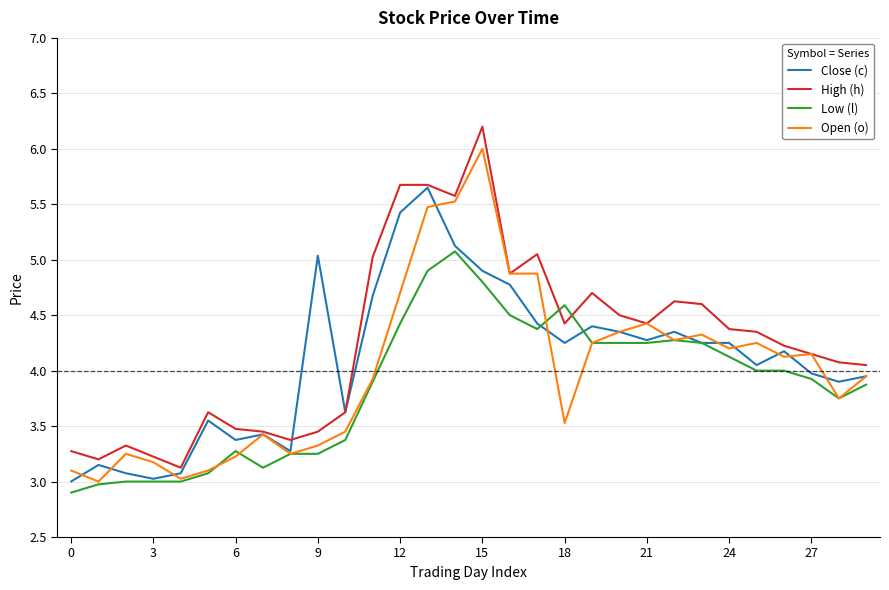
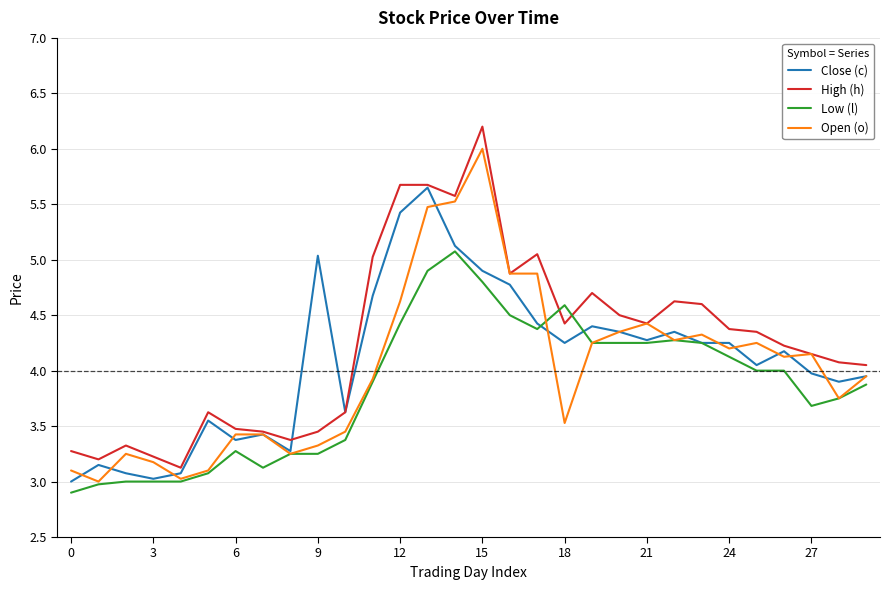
Open (o), 6: 3.23 -> 3.43
Open (o), 12: 4.70 -> 4.63
Low (l), 27: 3.93 -> 3.68
